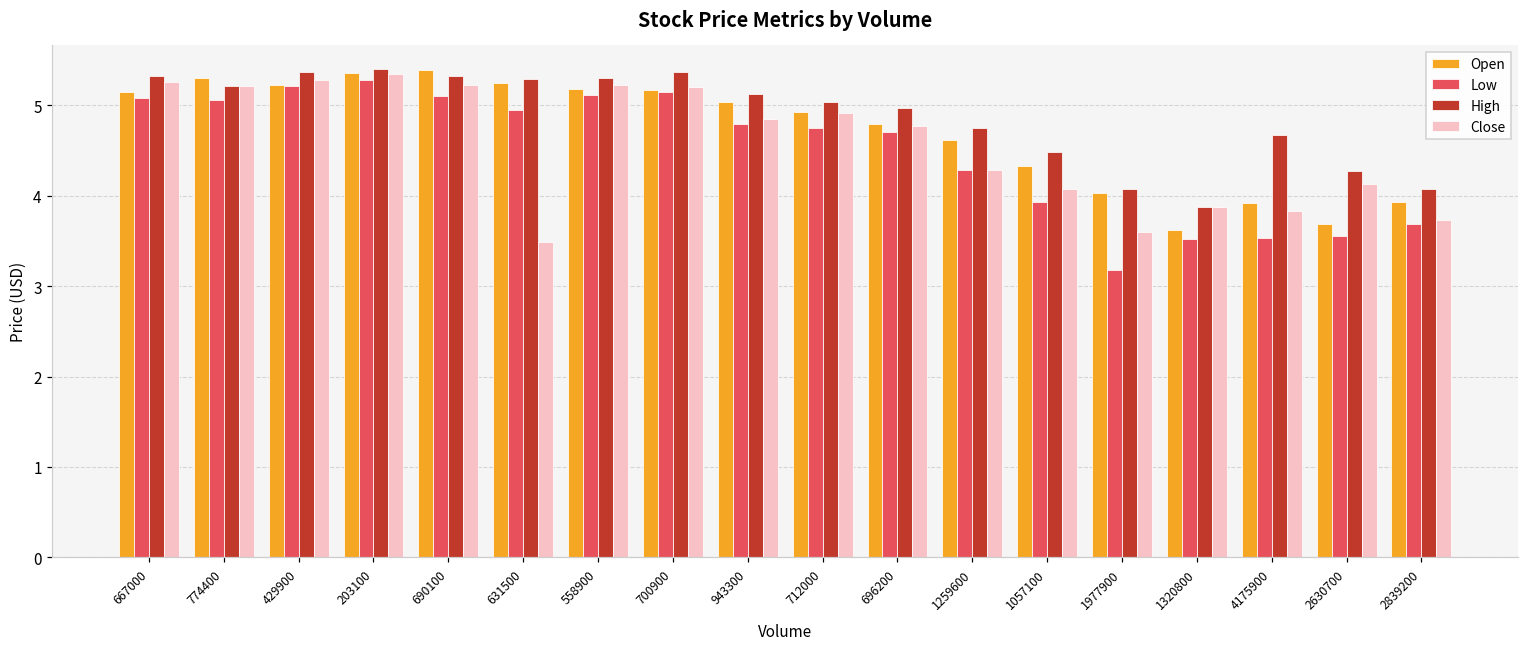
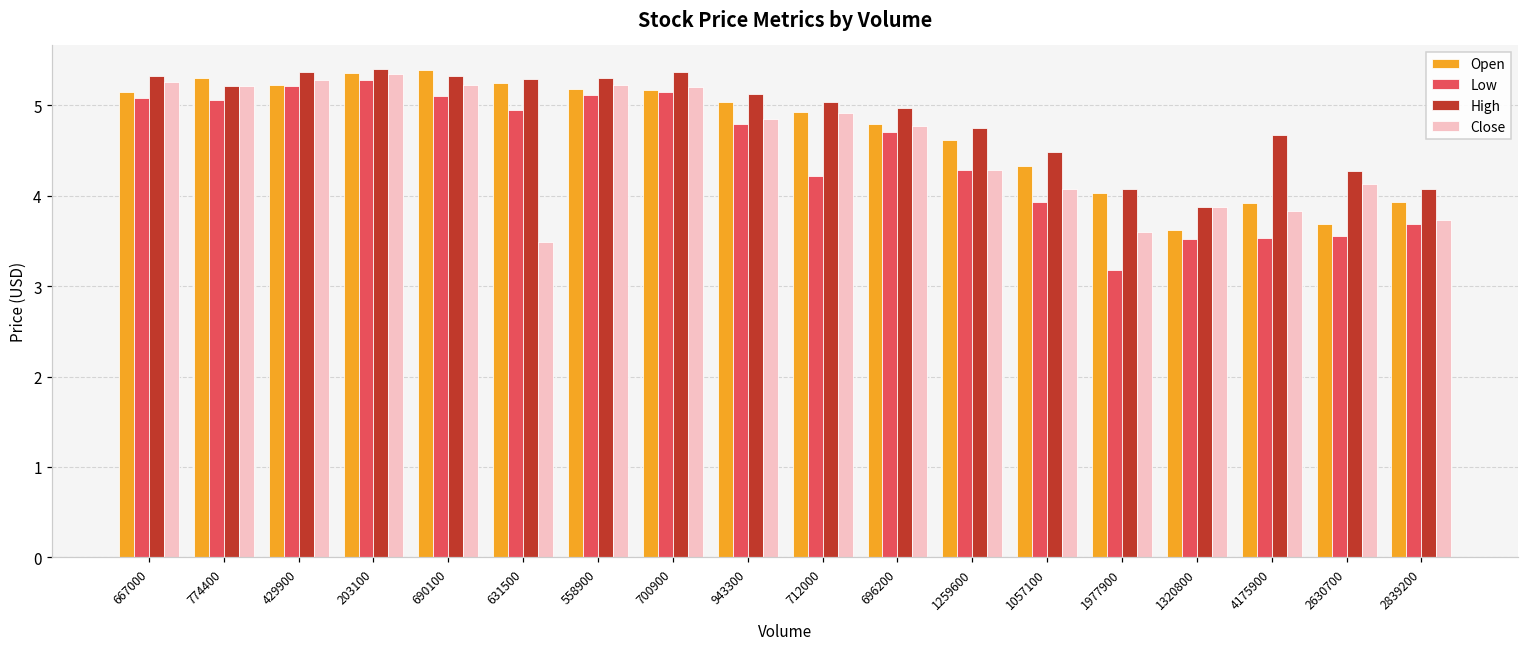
Low, 712000: 4.8 -> 4.2
